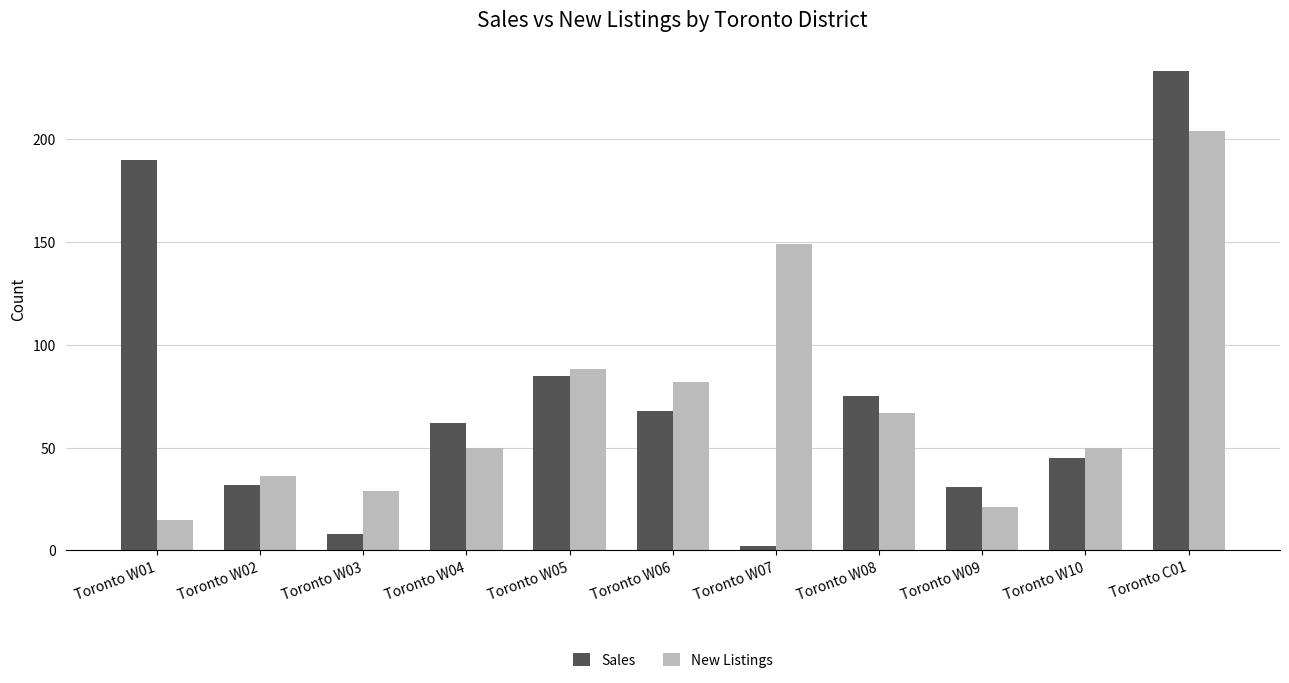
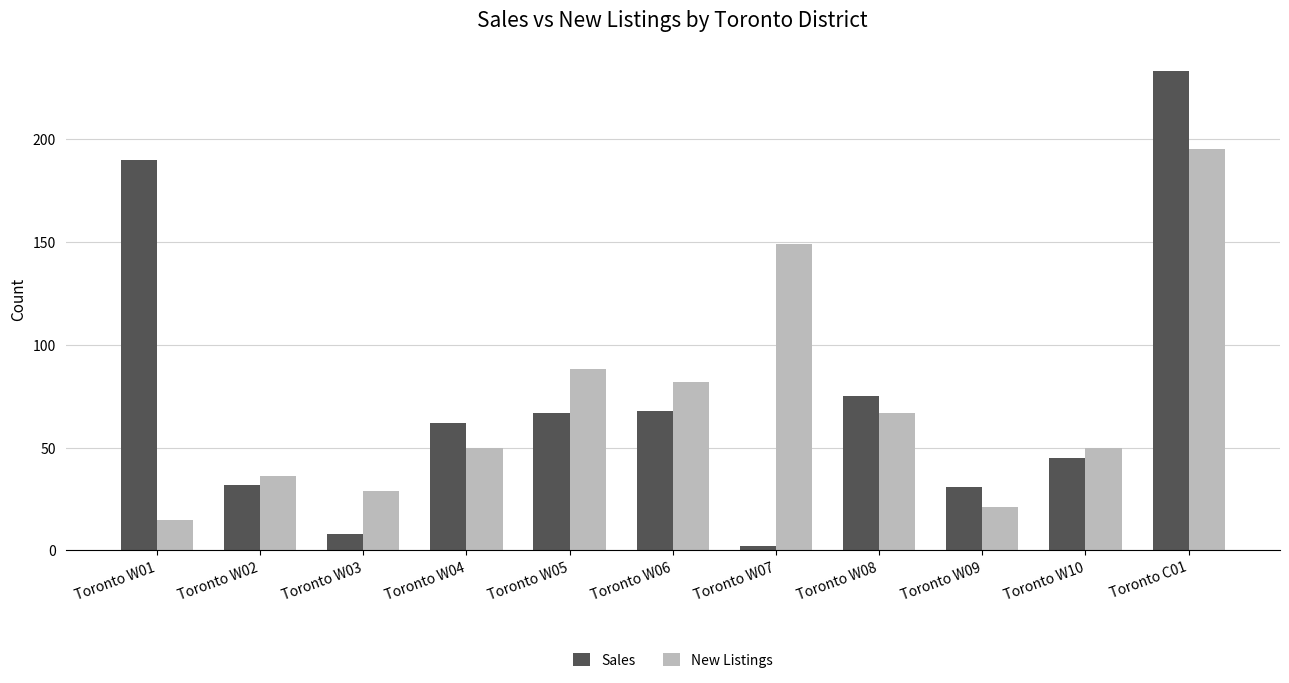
Sales, Toronto W05: 85 -> 67
New Listings, Toronto C01: 204 -> 195
